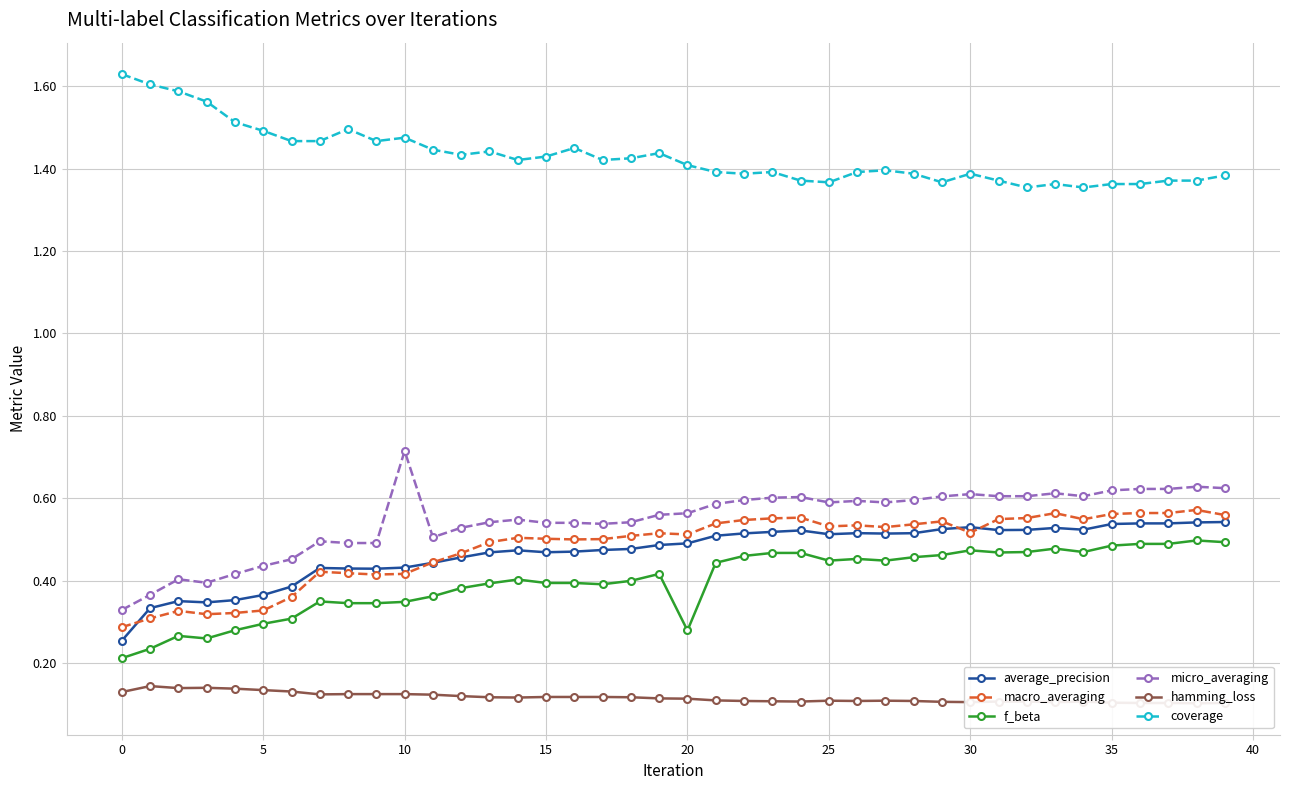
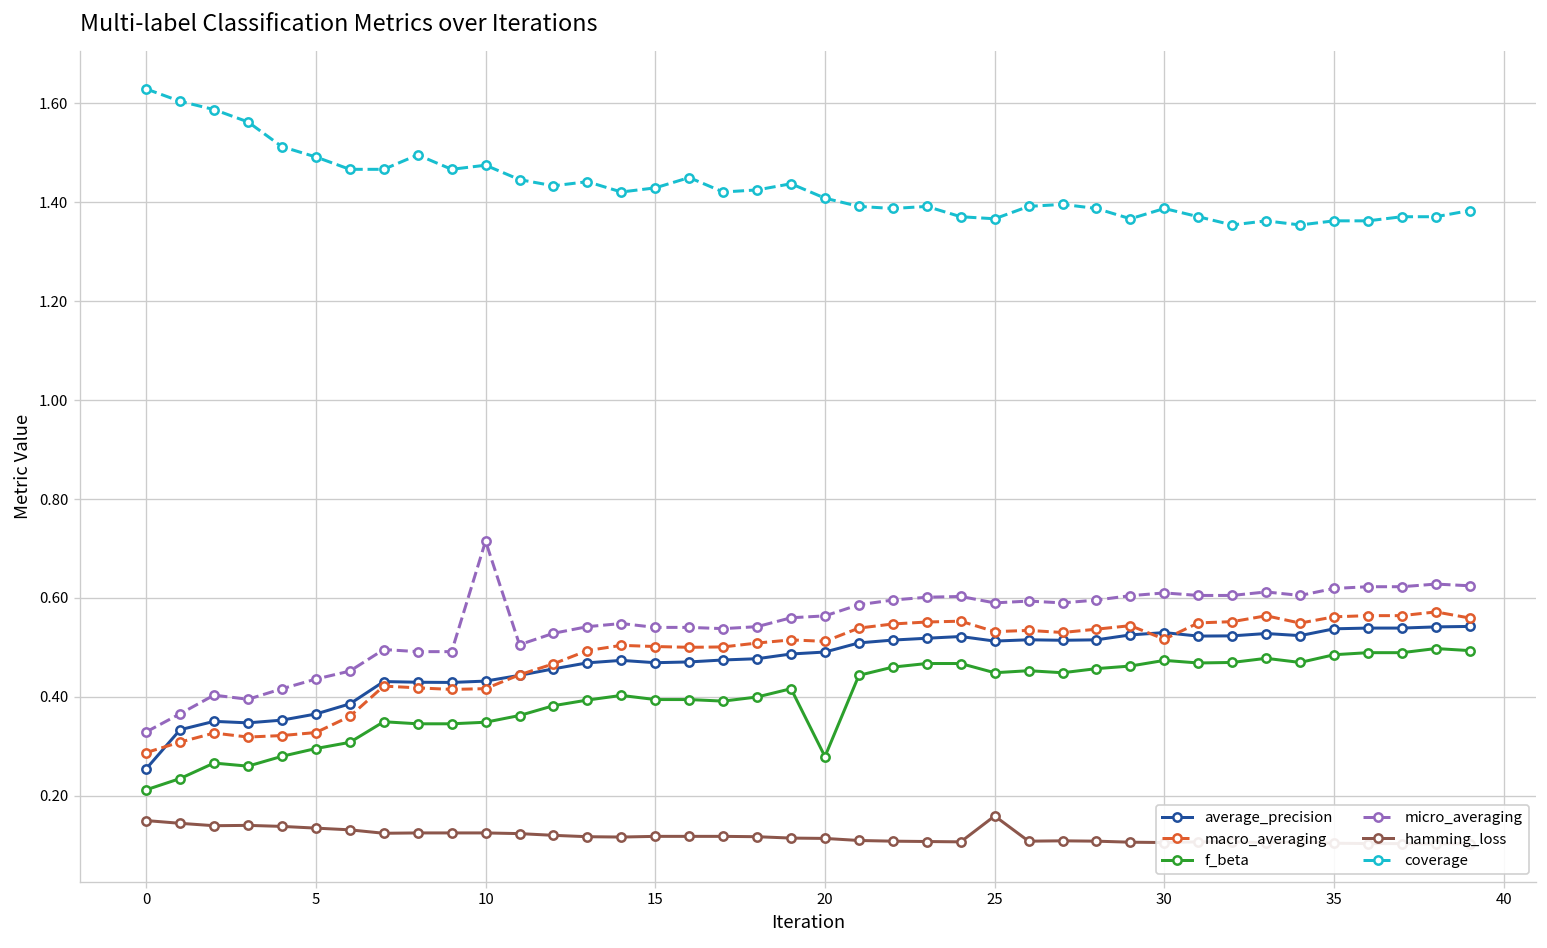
hamming_loss, 0: 0.13 -> 0.15
hamming_loss, 25: 0.11 -> 0.16
